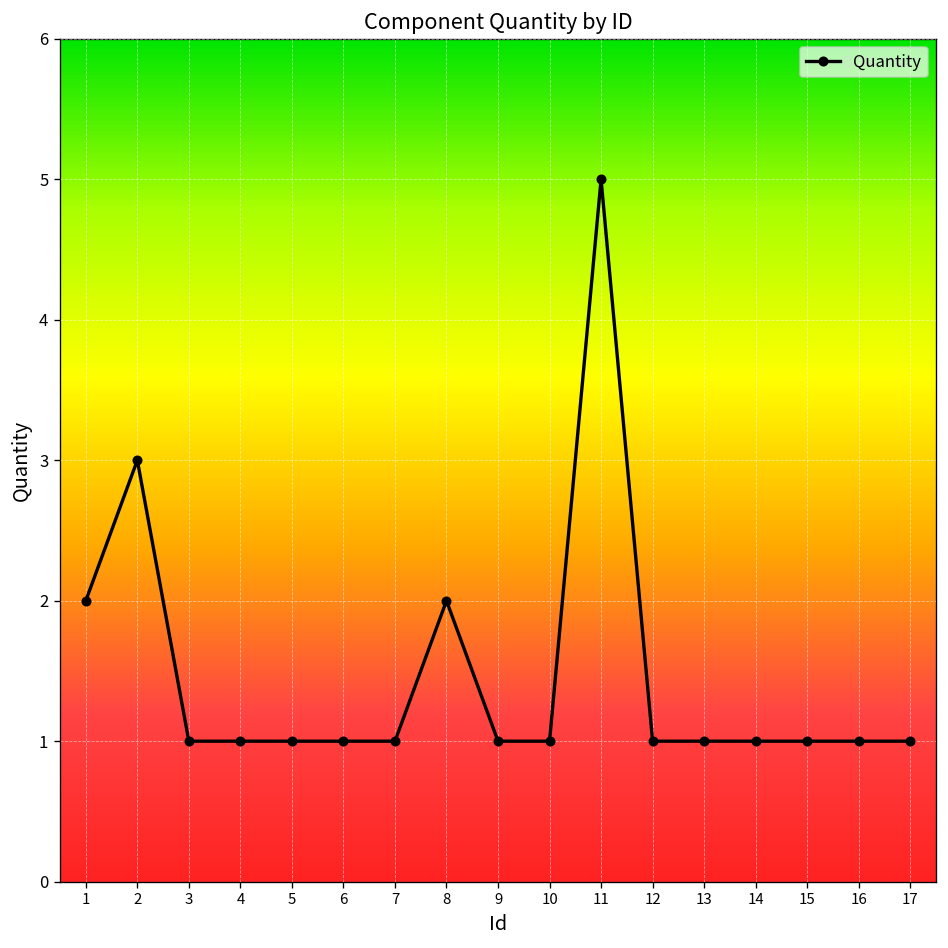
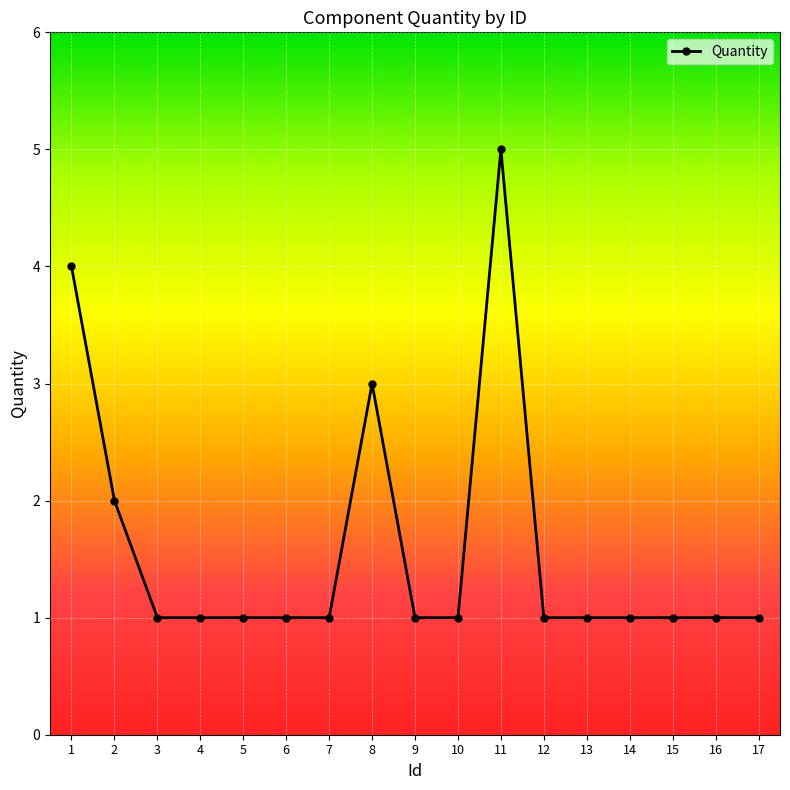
1: 2 -> 4
2: 3 -> 2
8: 2 -> 3
